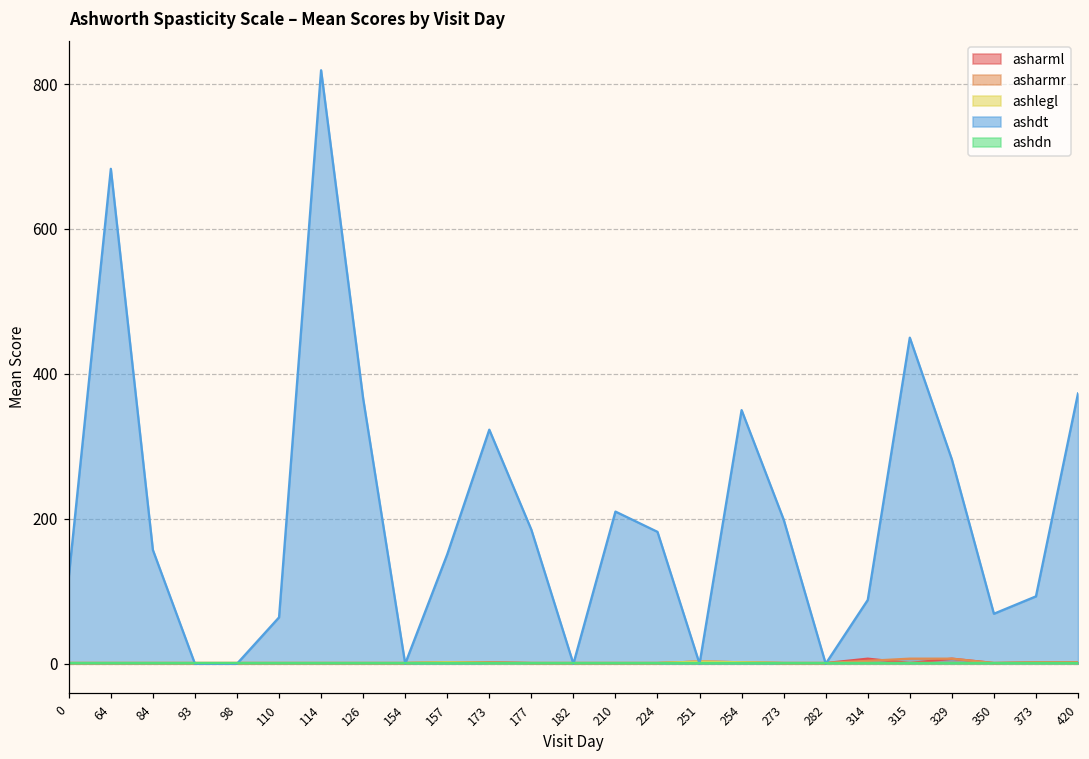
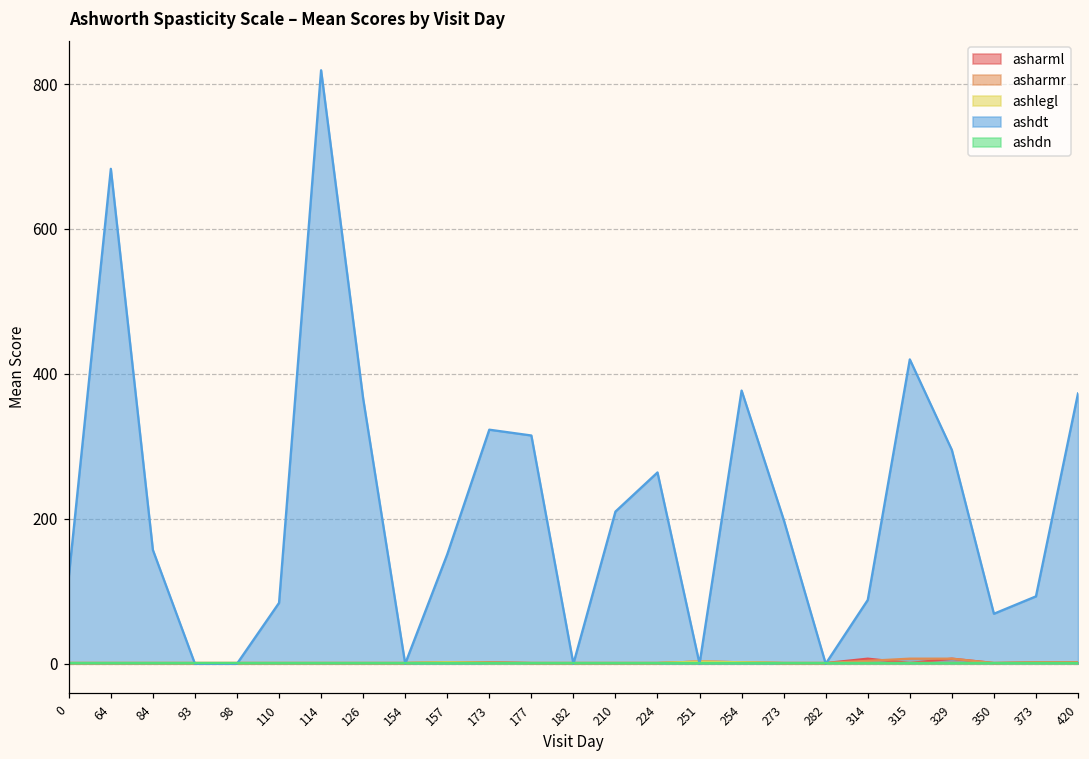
ashdt, 110: 60 -> 80
ashdt, 177: 190 -> 320
ashdt, 224: 180 -> 260
ashdt, 254: 350 -> 380
ashdt, 315: 450 -> 420
ashdt, 329: 280 -> 300
